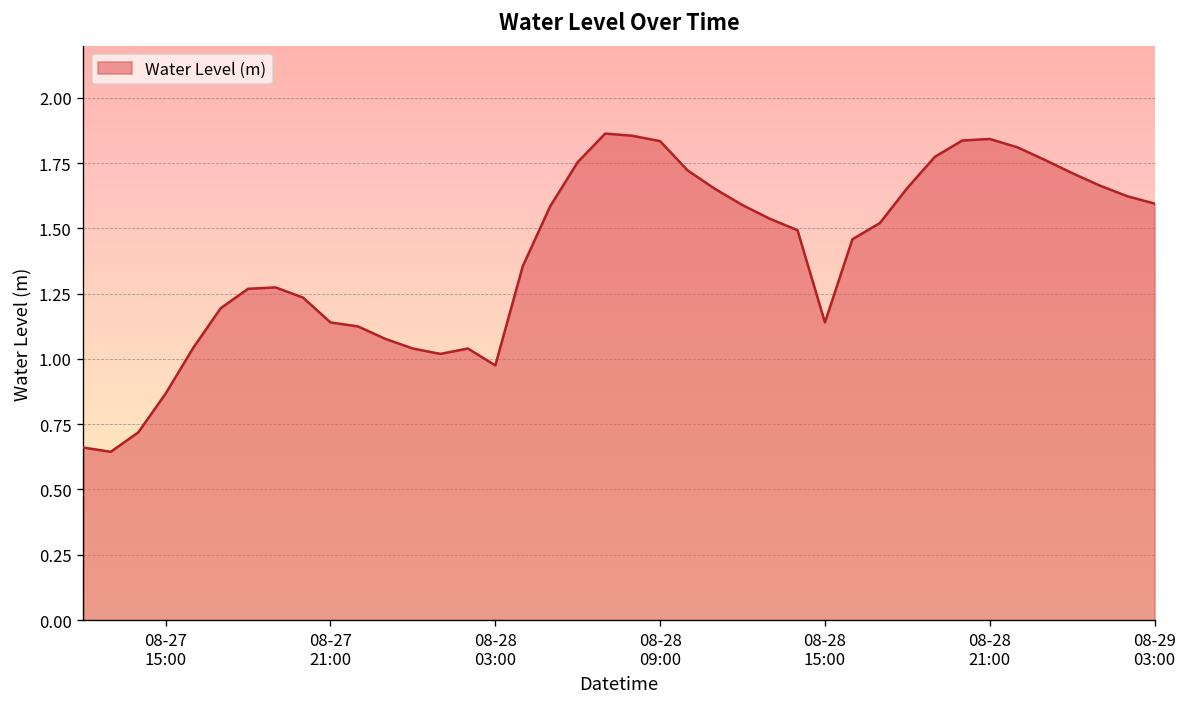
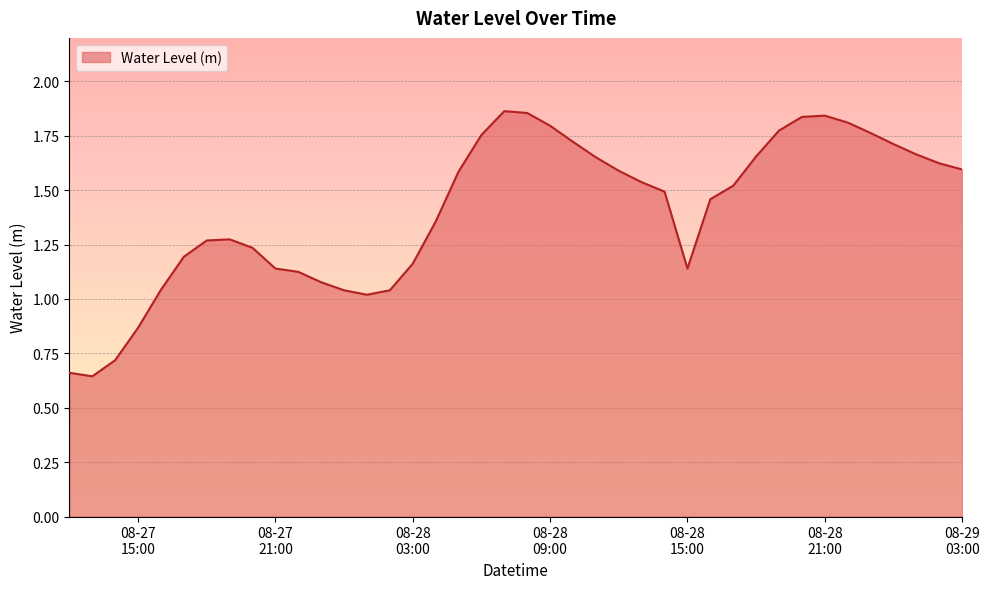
08-28 03:00: 0.98 -> 1.16
08-28 09:00: 1.83 -> 1.80
